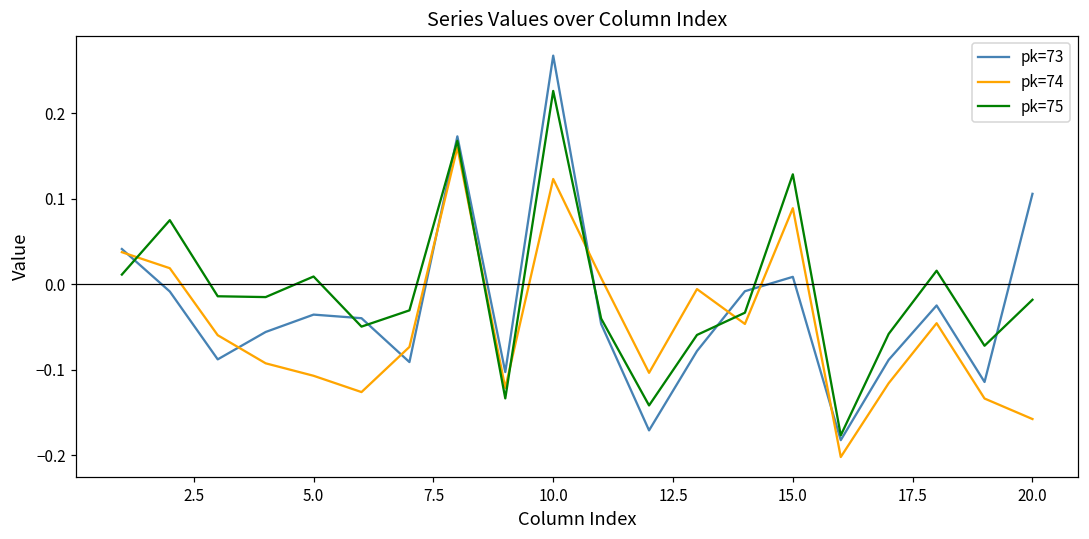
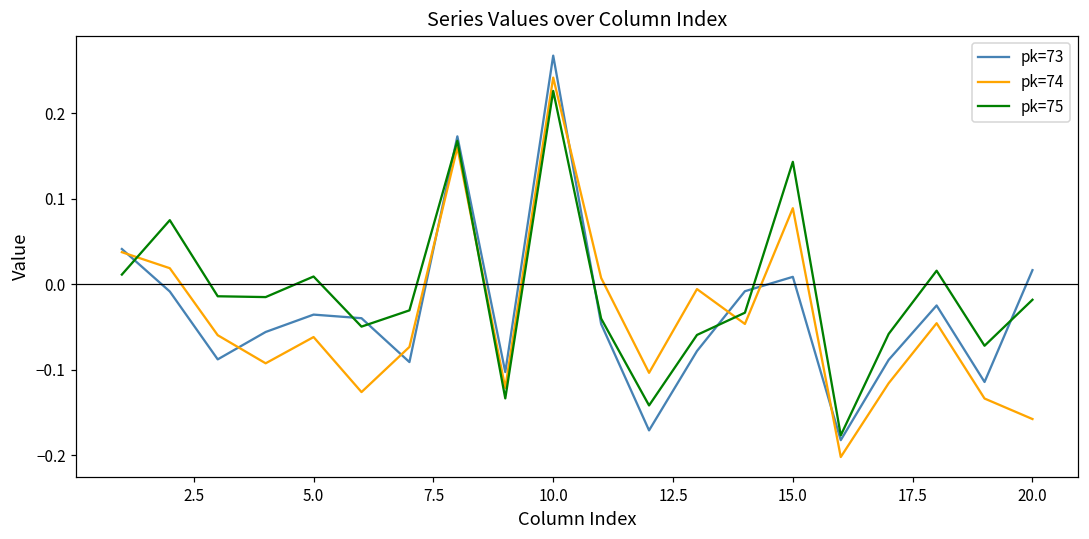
pk=74, 5.0: -0.11 -> -0.06
pk=74, 10.0: 0.12 -> 0.24
pk=75, 15.0: 0.13 -> 0.14
pk=73, 20.0: 0.11 -> 0.02
